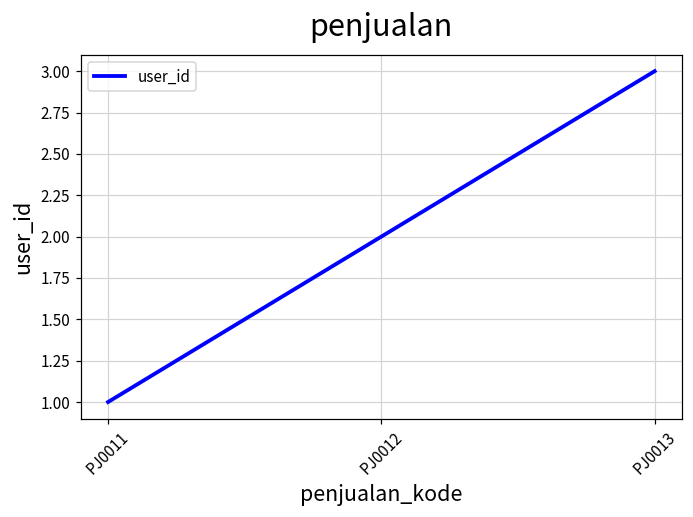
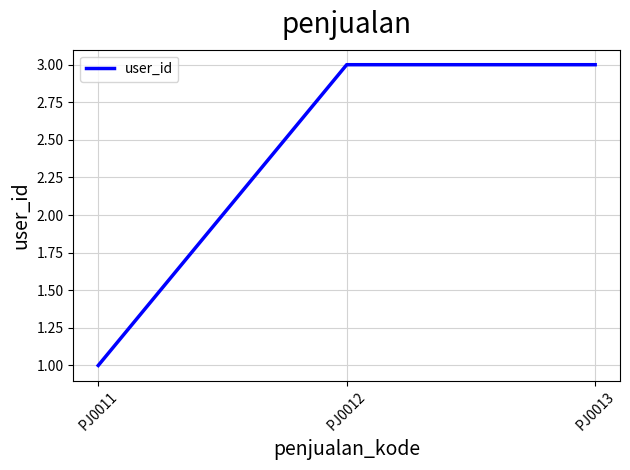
PJ0012: 2 -> 3
